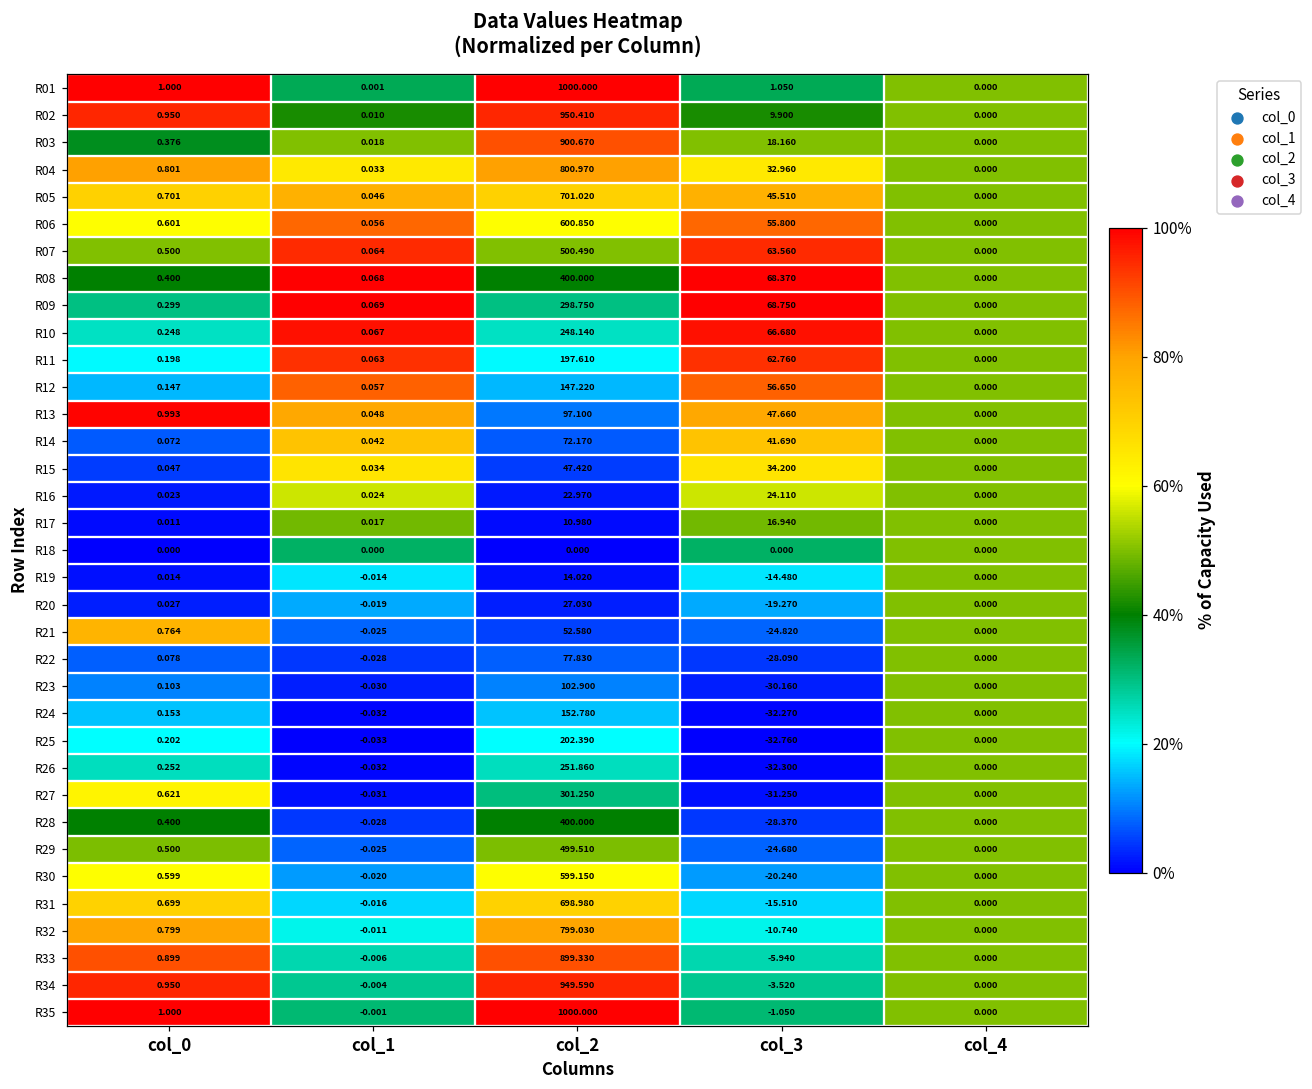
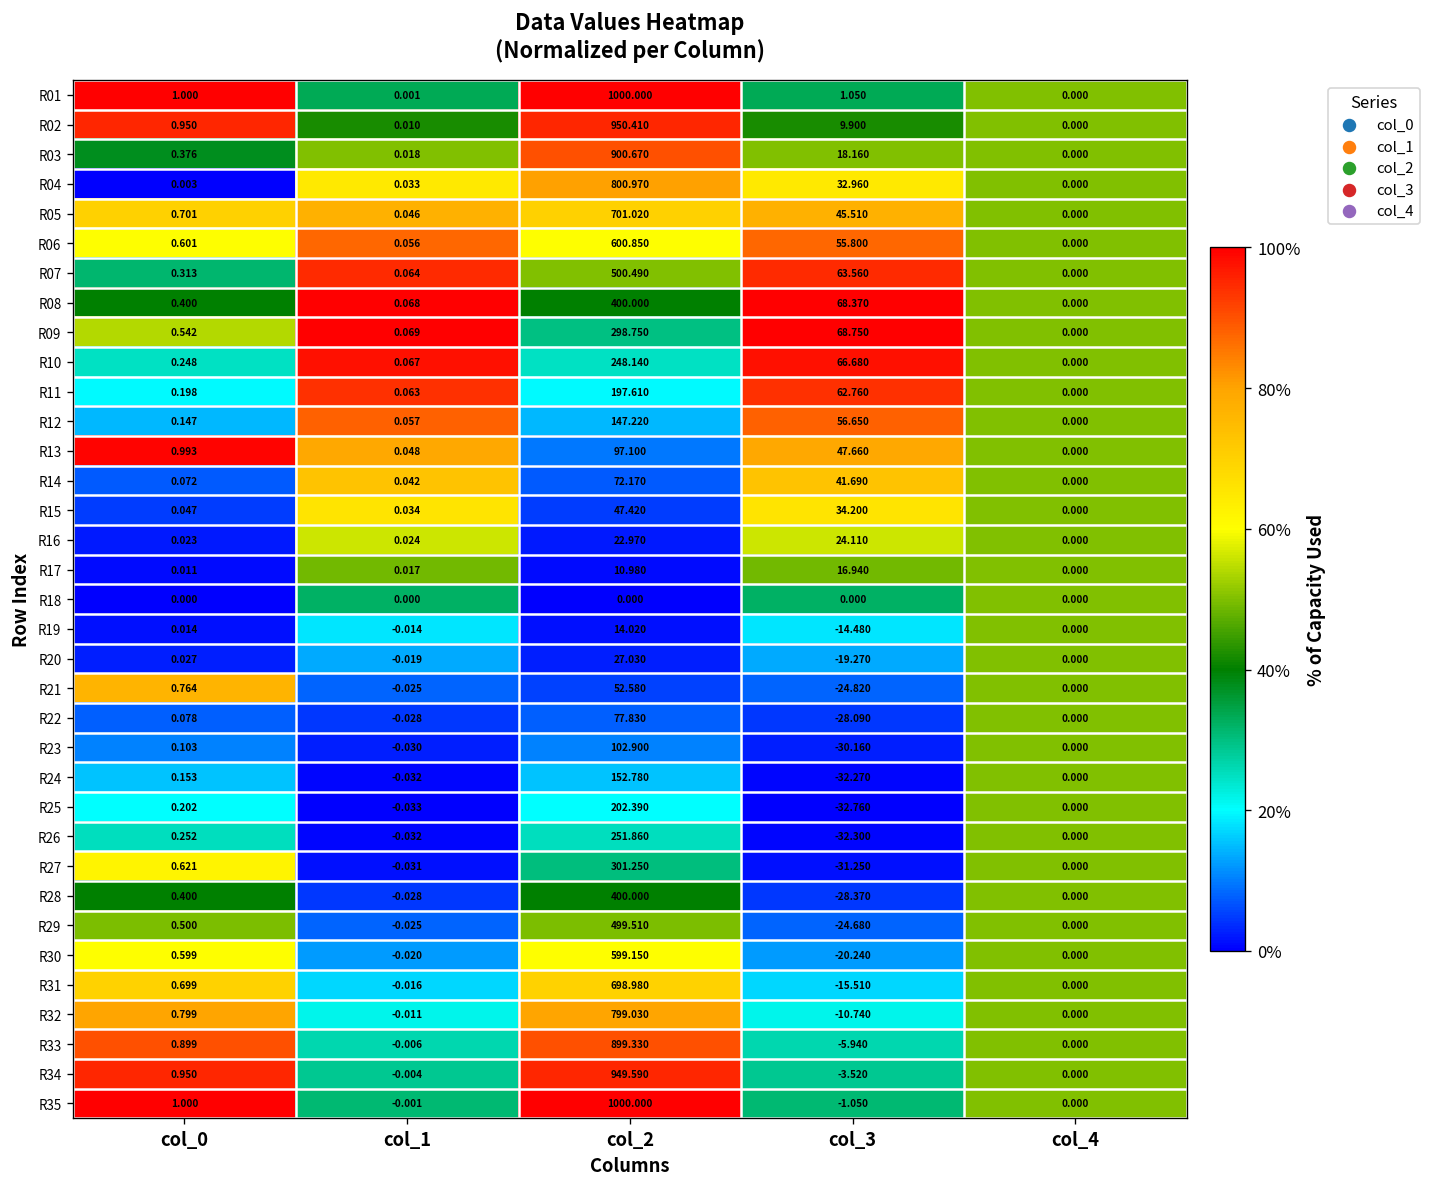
R04, col_0: 0.801 -> 0.003
R07, col_0: 0.500 -> 0.313
R09, col_0: 0.299 -> 0.542
